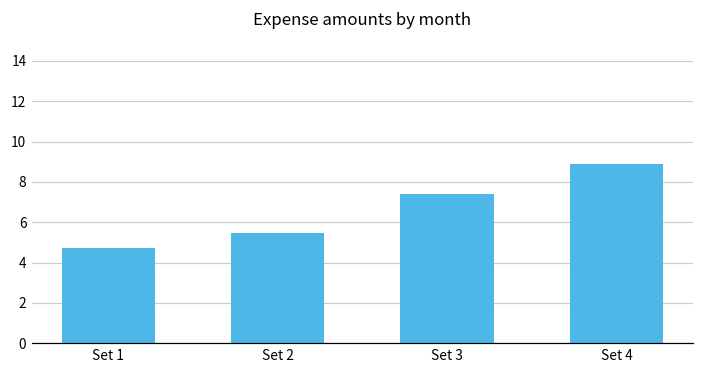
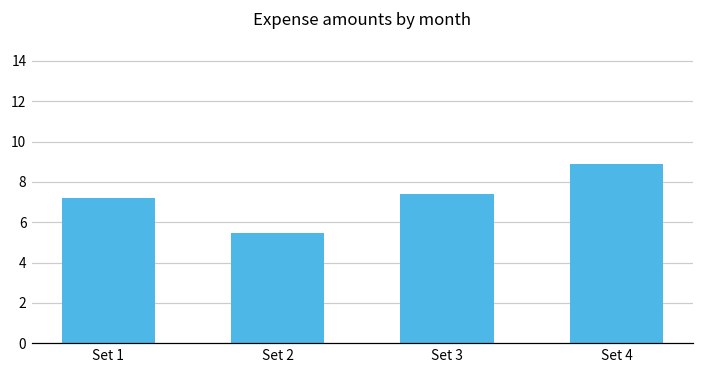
Set 1: 4.7 -> 7.2
